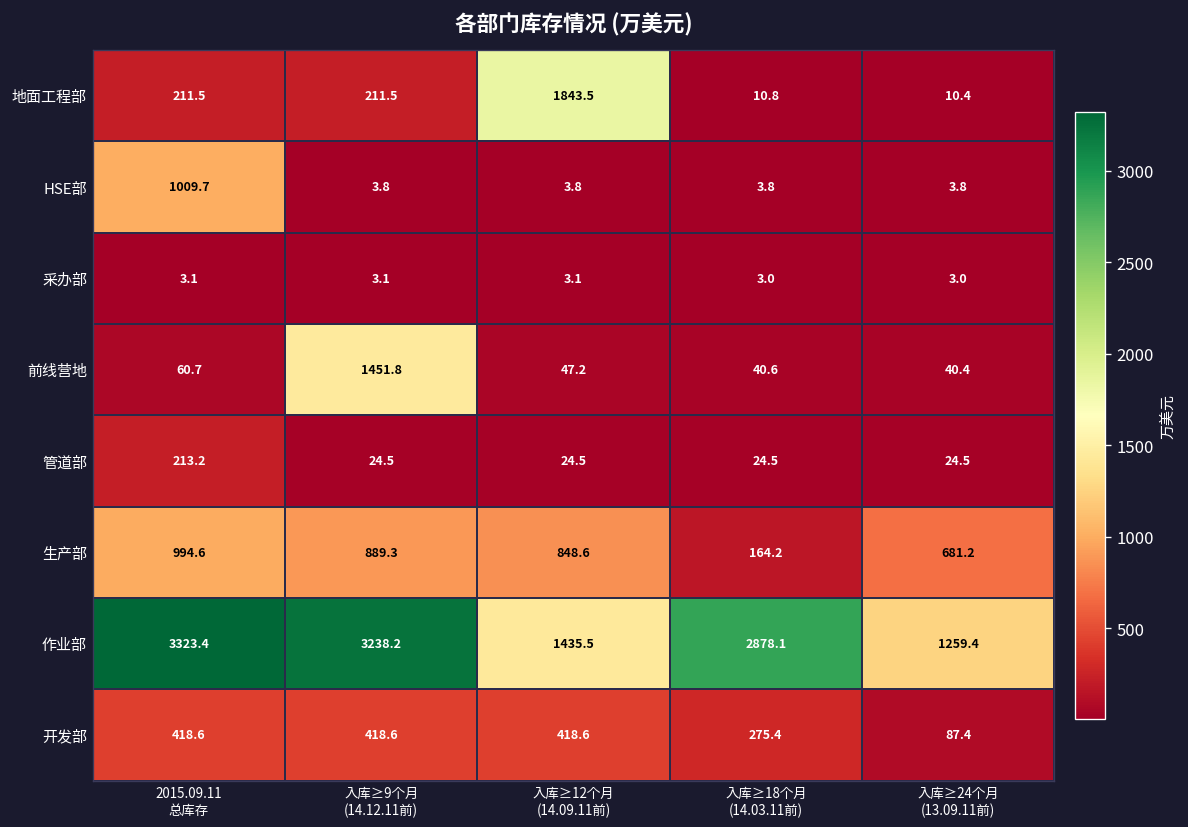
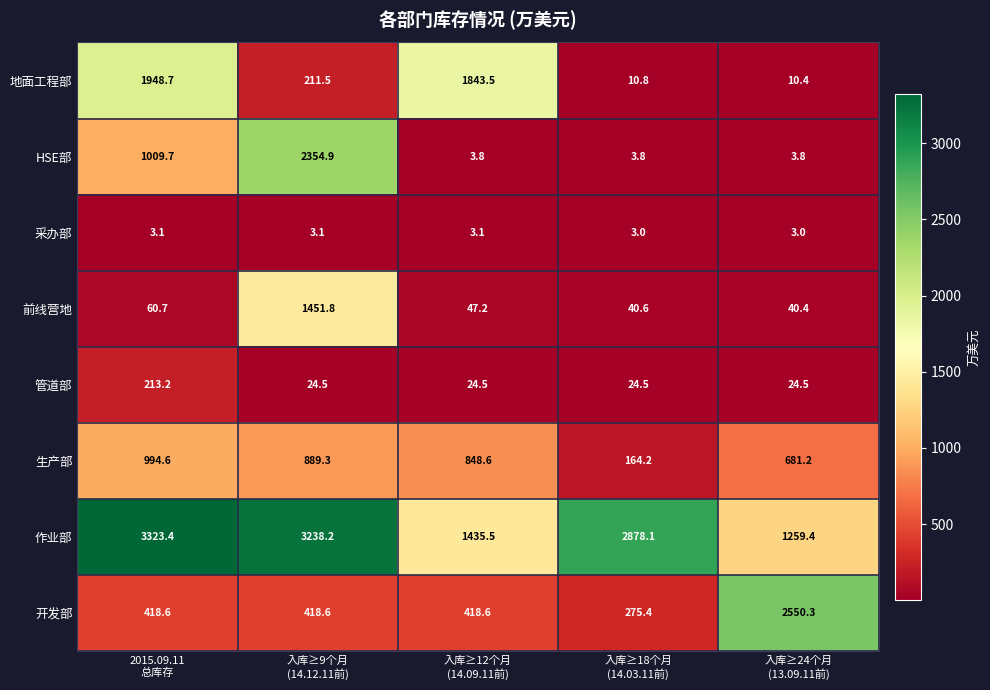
地面工程部, 2015.09.11 总库存: 211.5 -> 1948.7
HSE部, 入库≥9个月 (14.12.11前): 3.8 -> 2354.9
开发部, 入库≥24个月 (13.09.11前): 87.4 -> 2550.3
